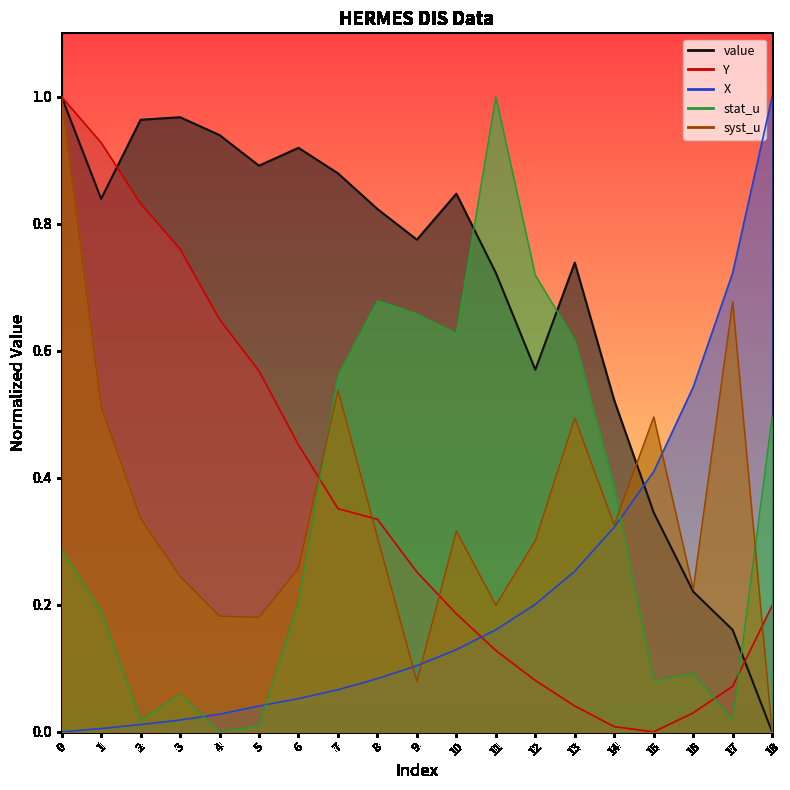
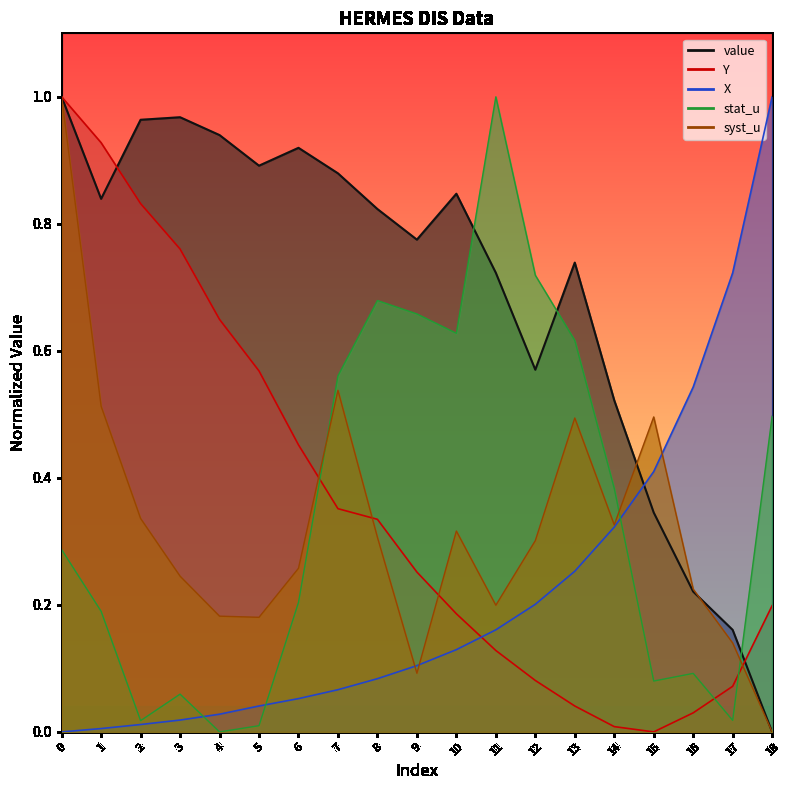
syst_u, 9: 0.08 -> 0.09
syst_u, 17: 0.68 -> 0.14
